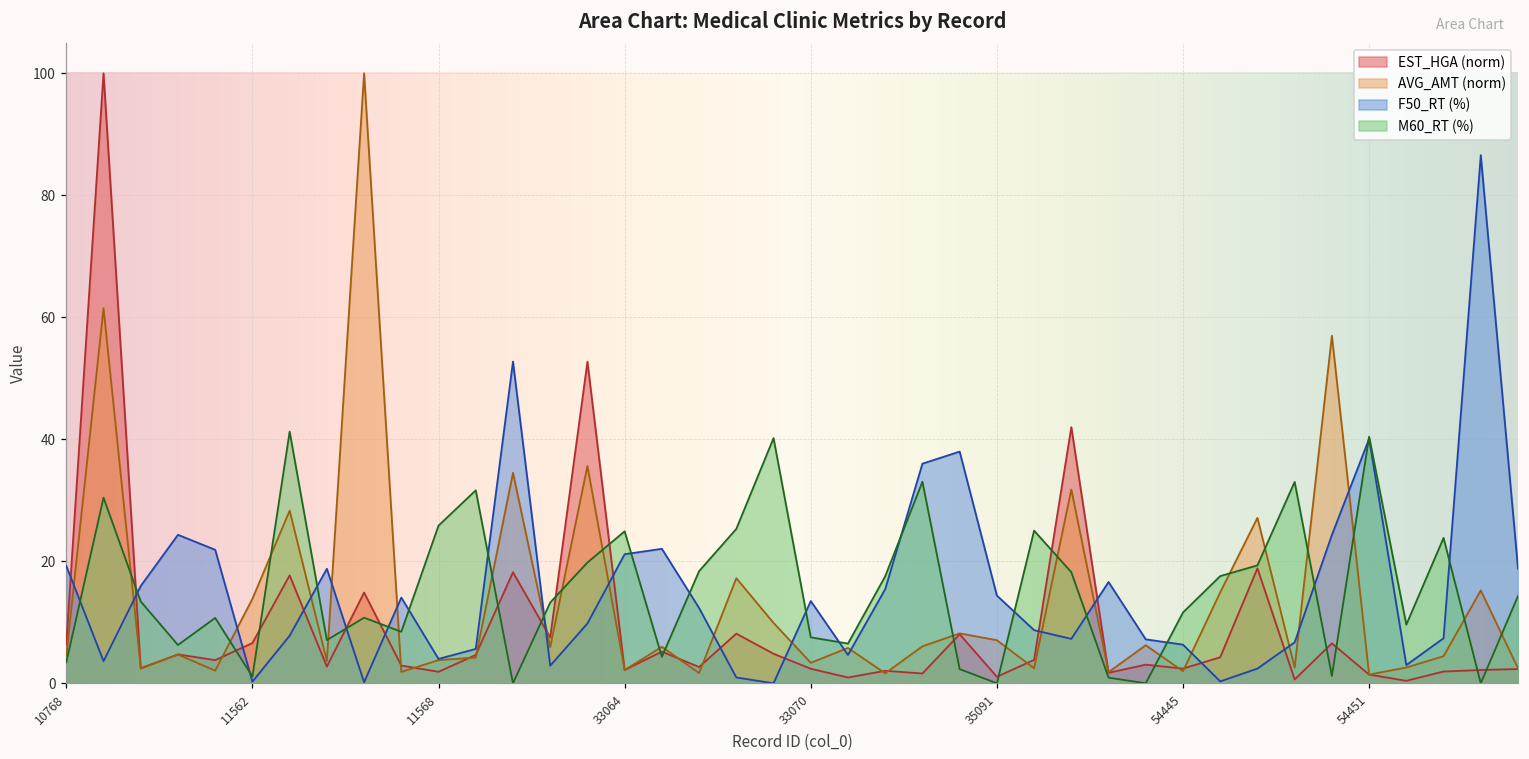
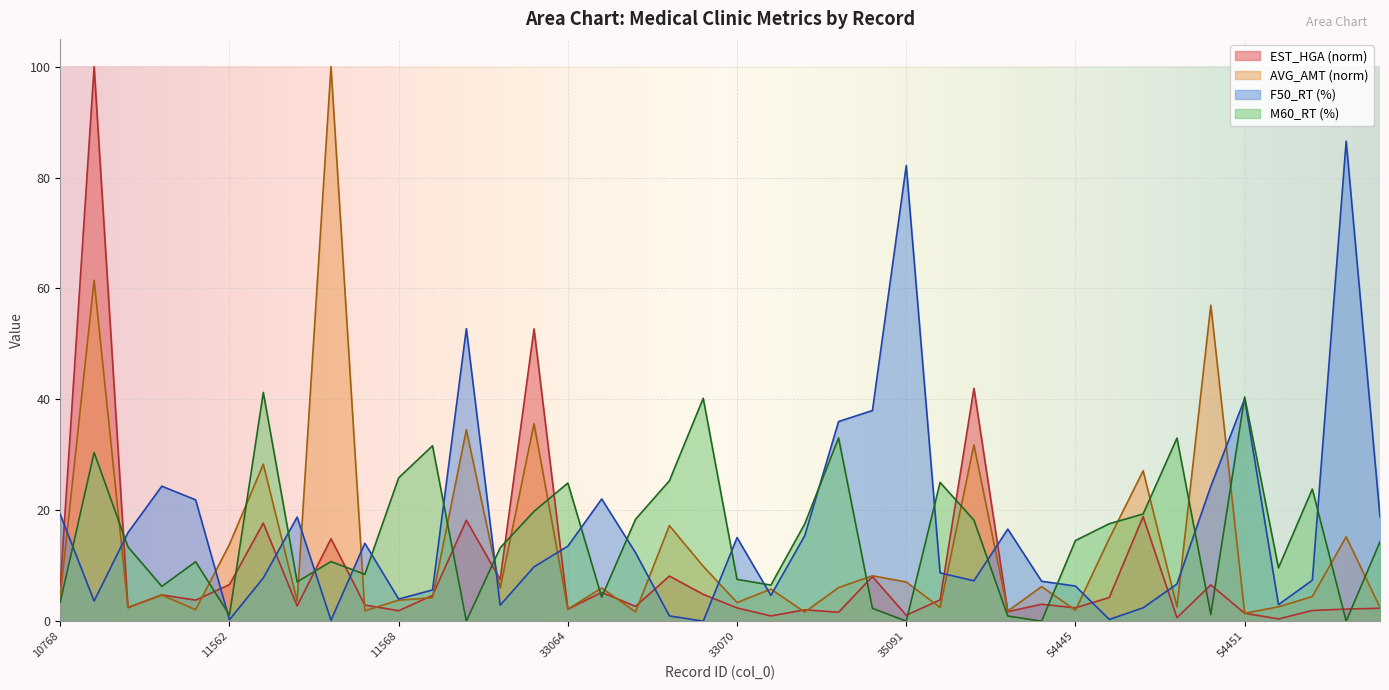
F50_RT (%), 33064: 21 -> 14
F50_RT (%), 33070: 13 -> 15
F50_RT (%), 35091: 14 -> 82
M60_RT (%), 54445: 12 -> 15
